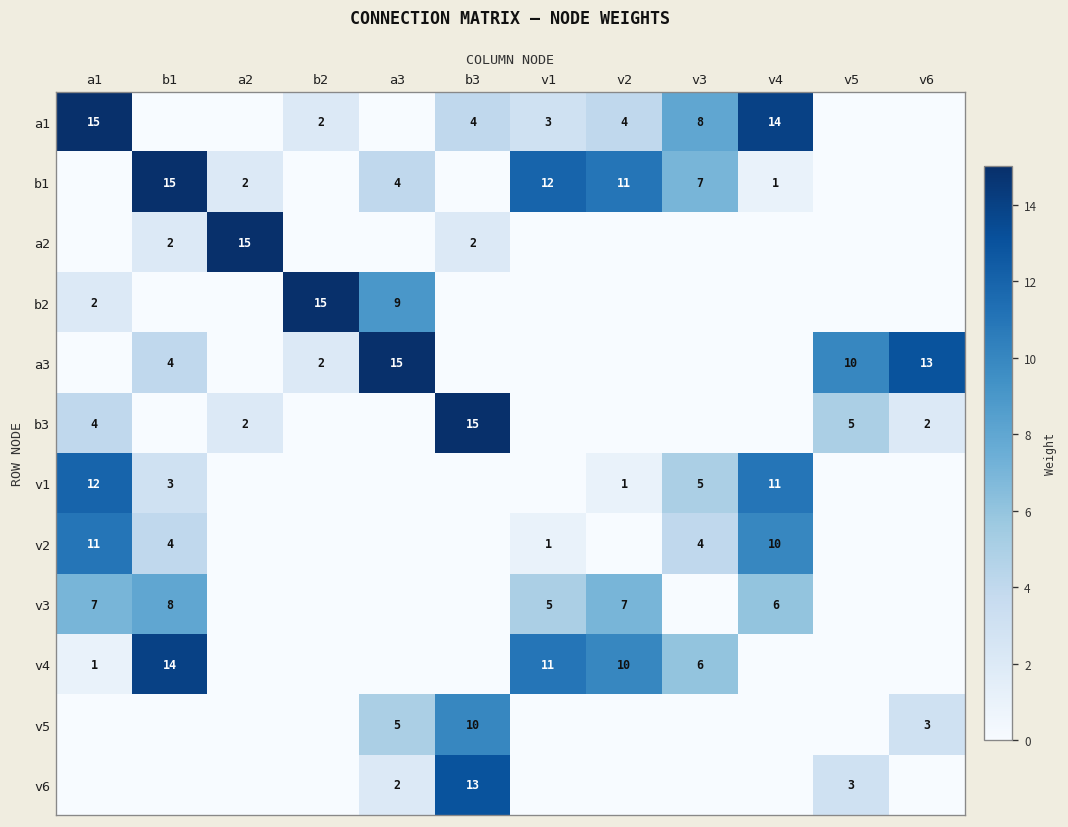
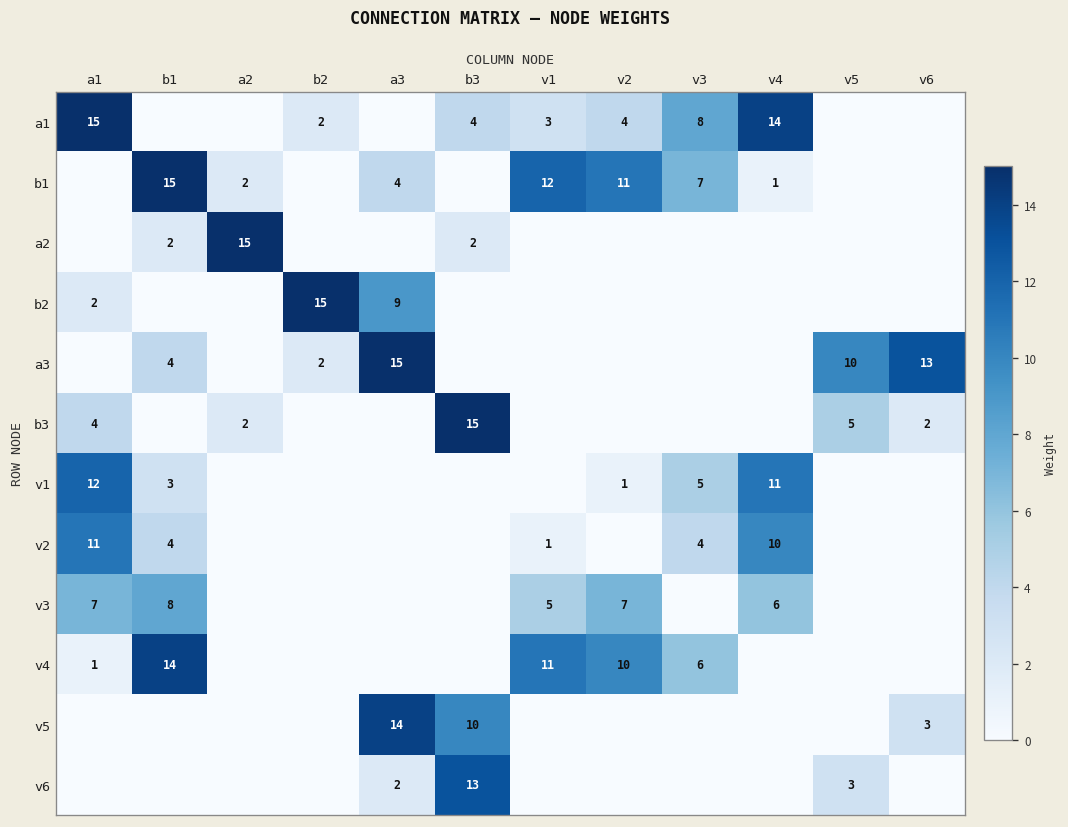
v5, a3: 5 -> 14
